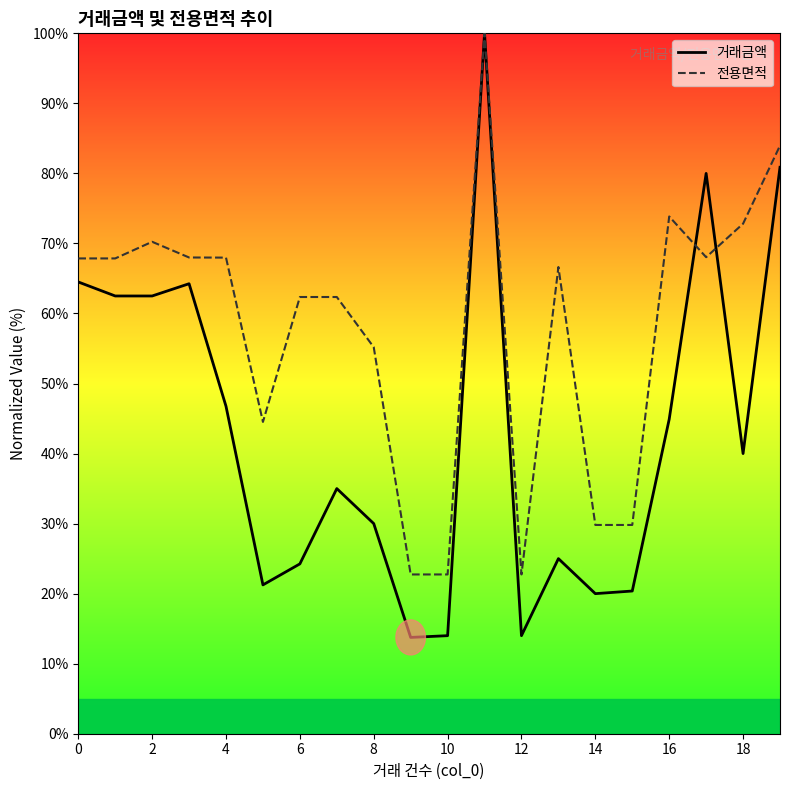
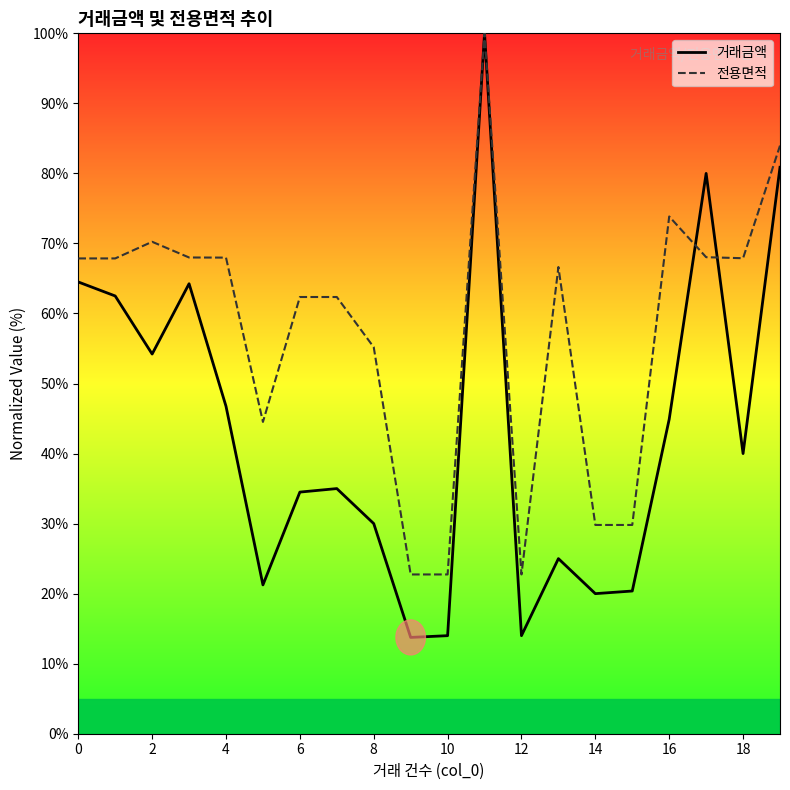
거래금액, 2: 63% -> 54%
거래금액, 6: 24% -> 35%
전용면적, 18: 73% -> 68%
